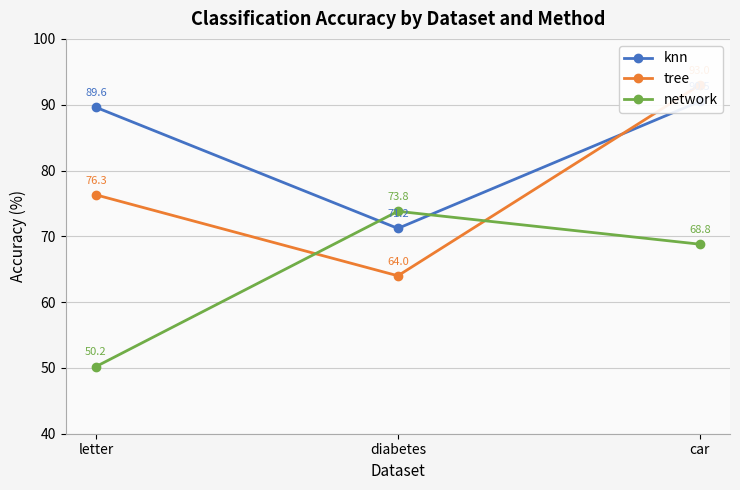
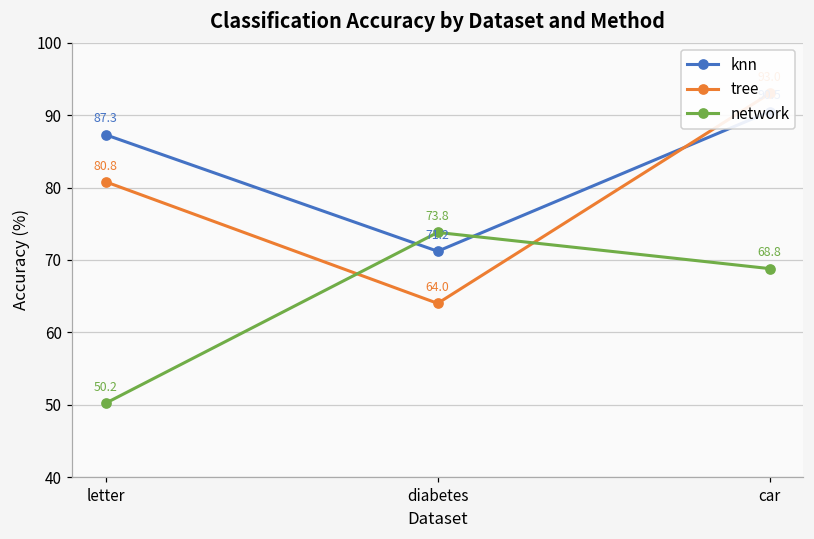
knn, letter: 89.6 -> 87.3
tree, letter: 76.3 -> 80.8
